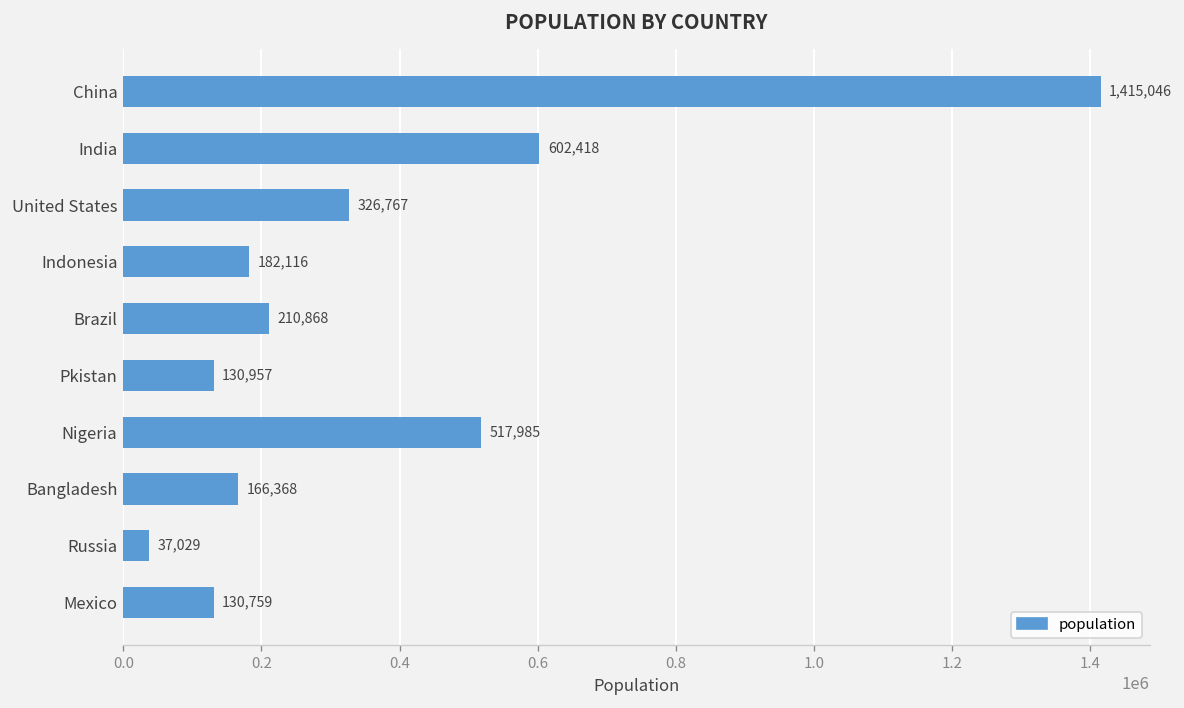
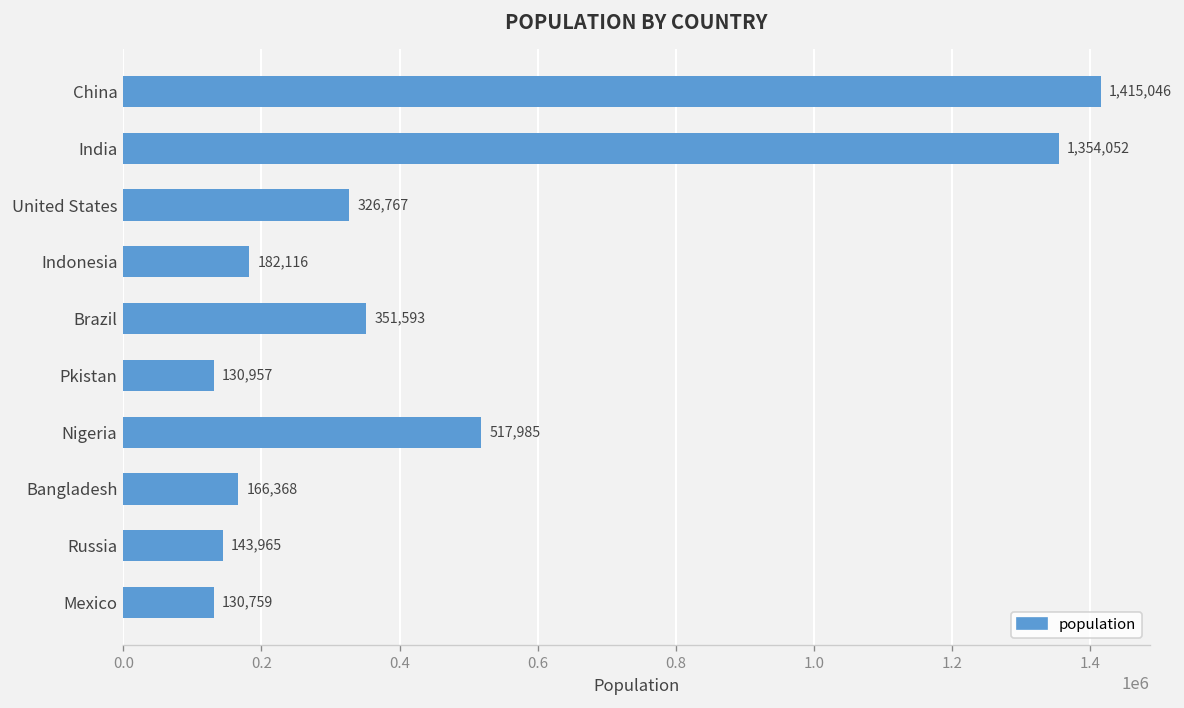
India: 602,418 -> 1,354,052
Brazil: 210,868 -> 351,593
Russia: 37,029 -> 143,965
